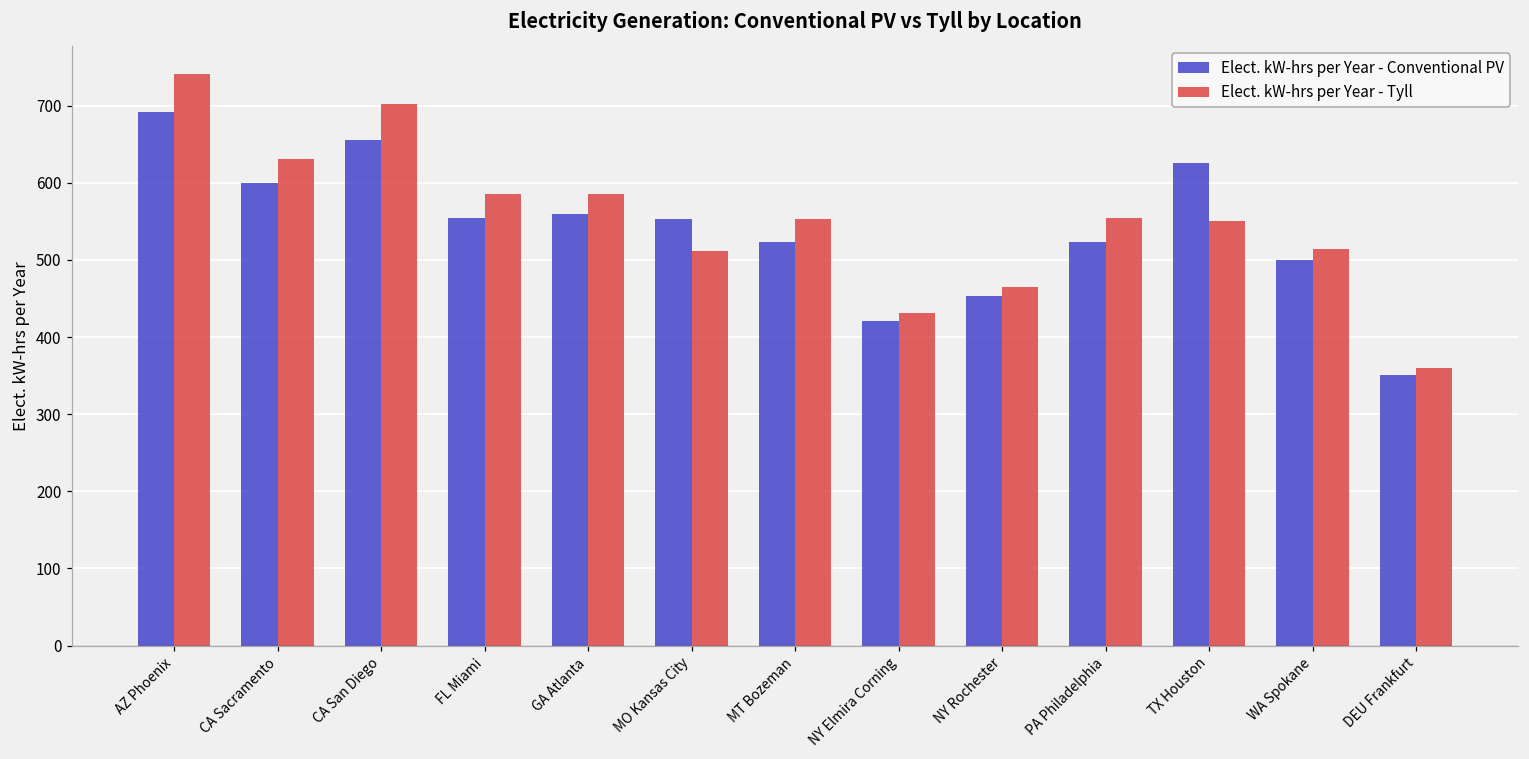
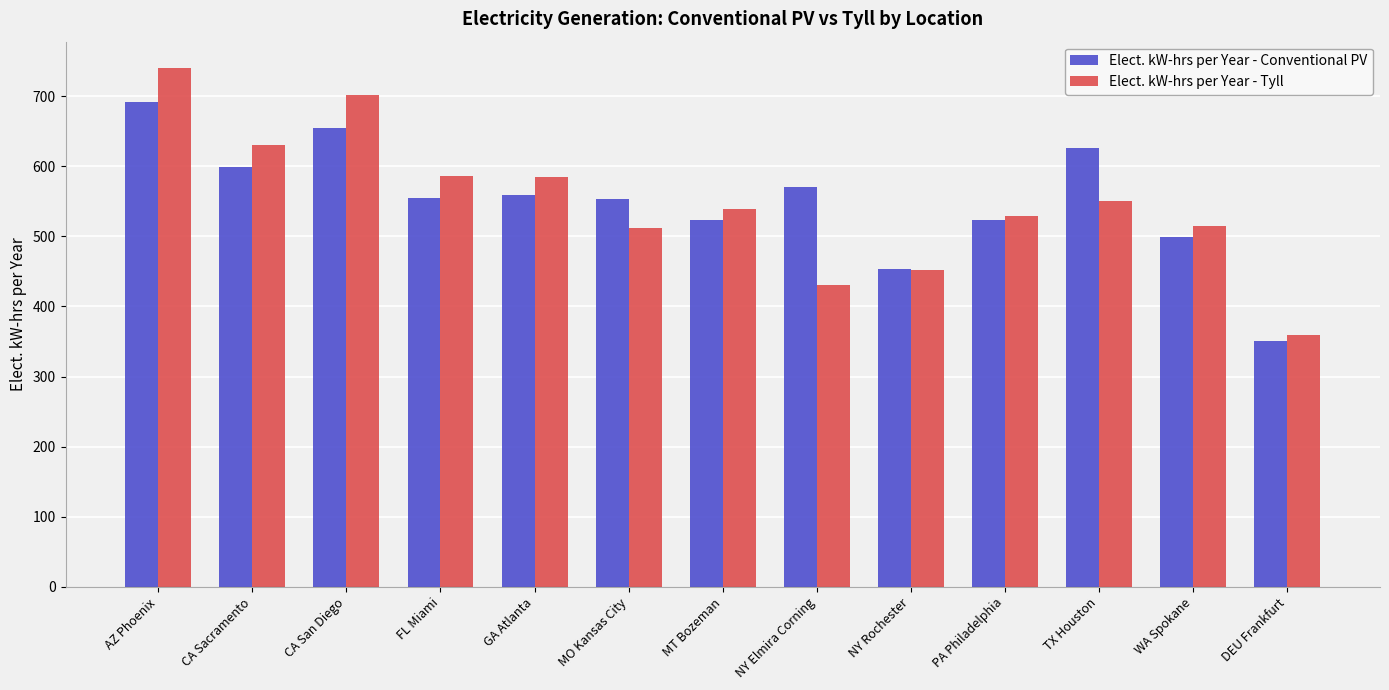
Elect. kW-hrs per Year - Tyll, MT Bozeman: 550 -> 540
Elect. kW-hrs per Year - Conventional PV, NY Elmira Corning: 420 -> 570
Elect. kW-hrs per Year - Tyll, NY Rochester: 470 -> 450
Elect. kW-hrs per Year - Tyll, PA Philadelphia: 550 -> 530
